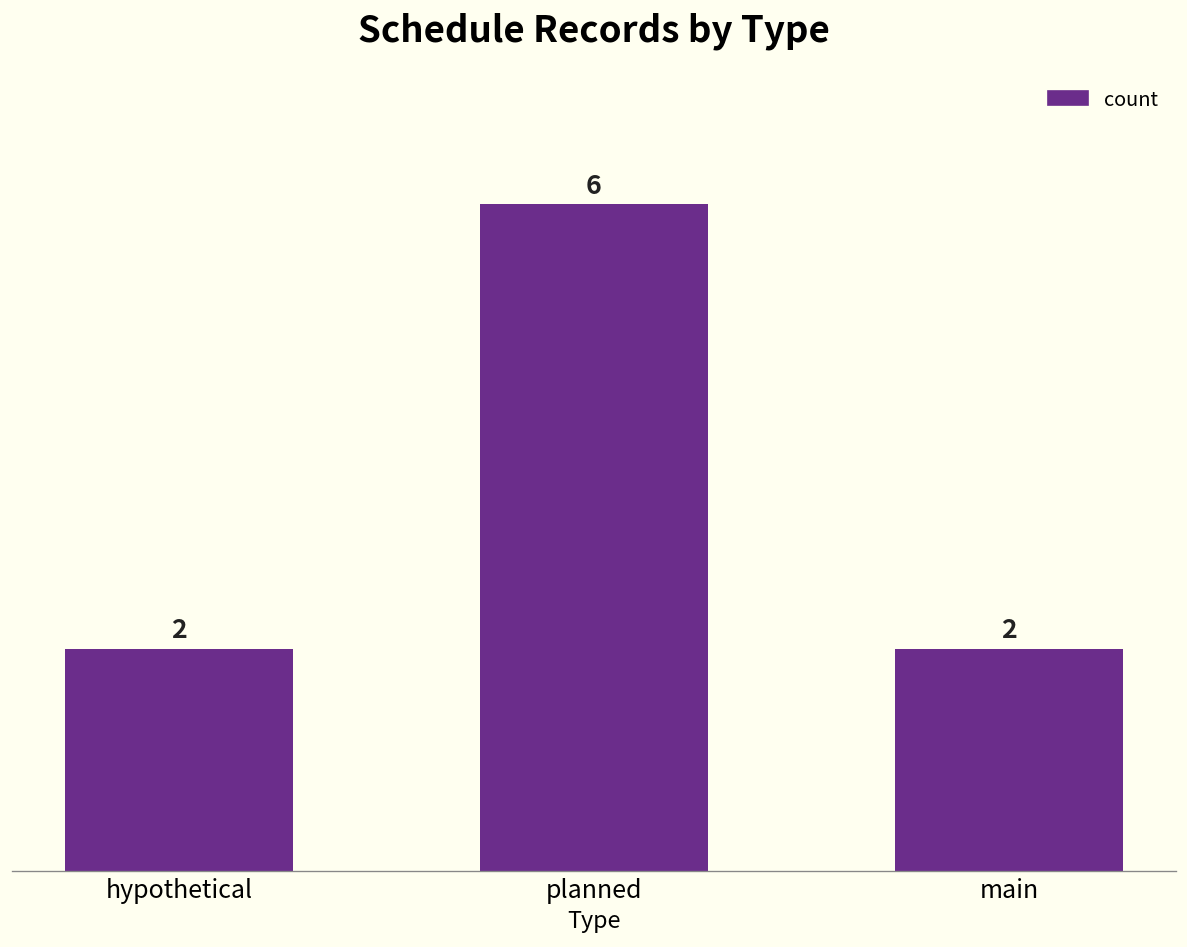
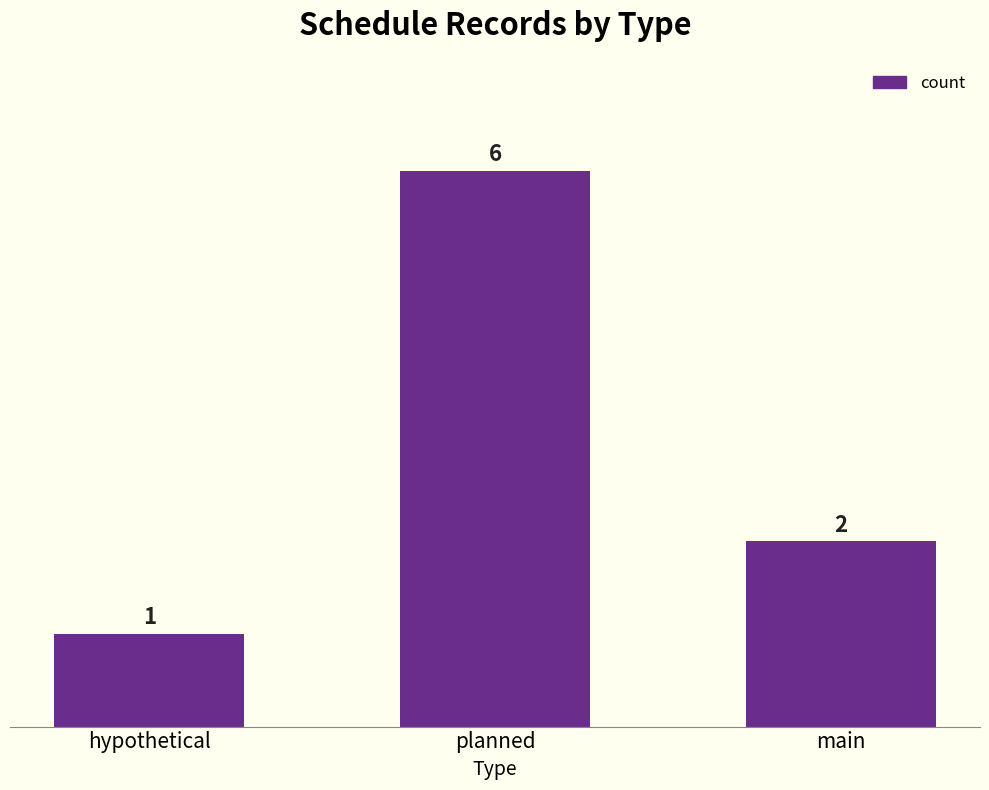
hypothetical: 2 -> 1
